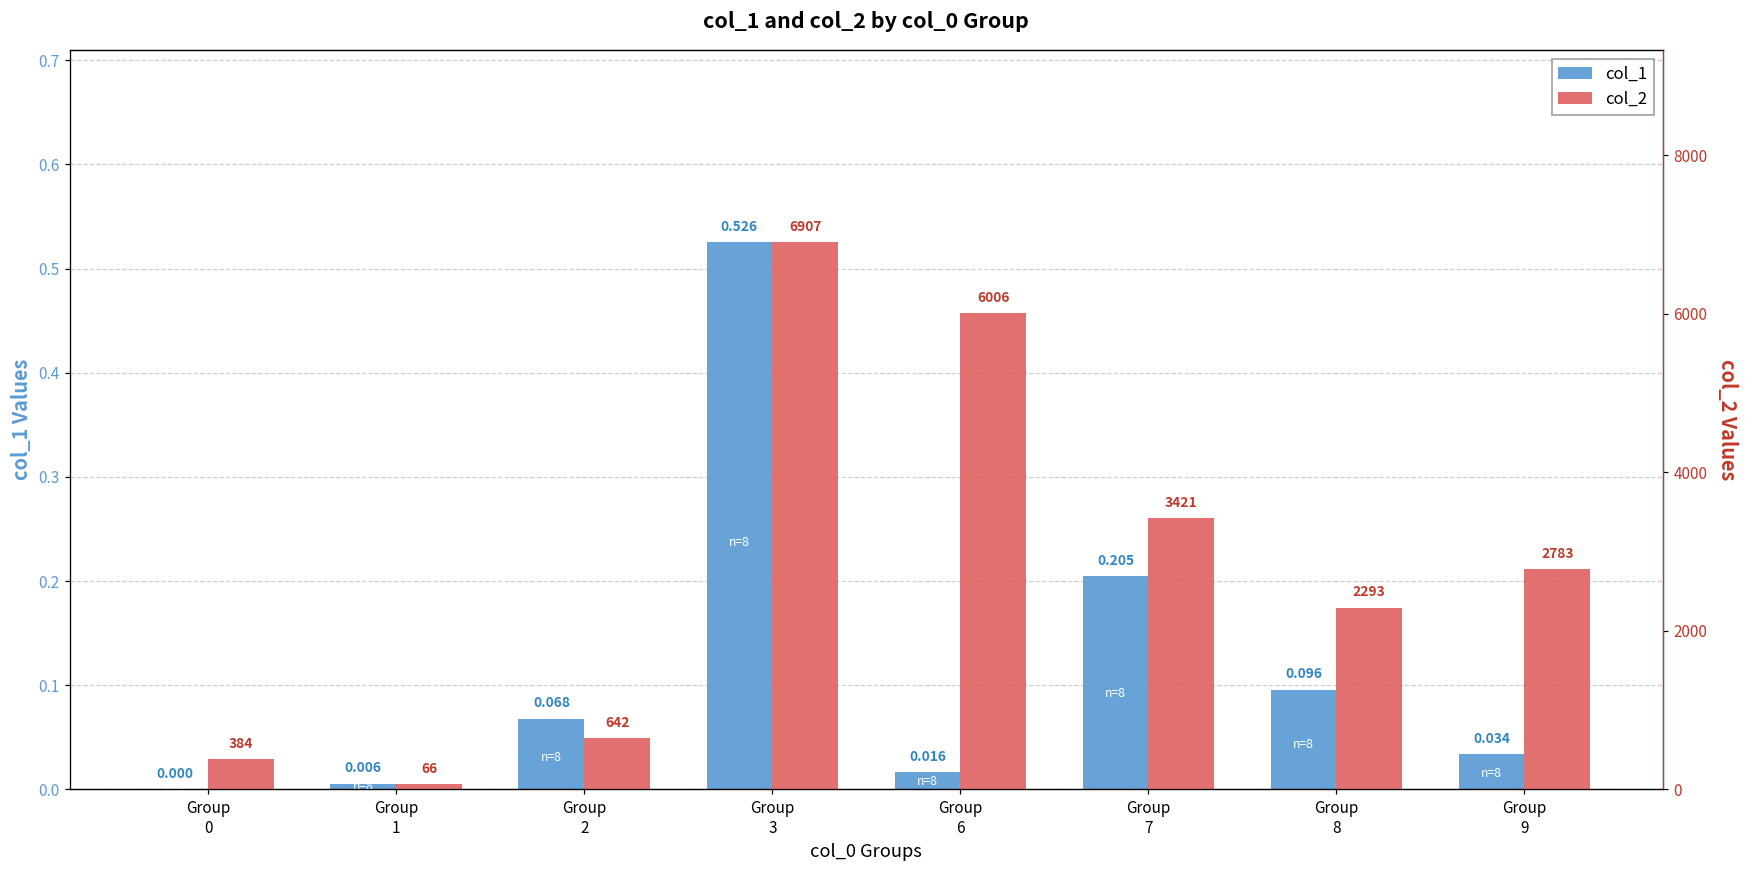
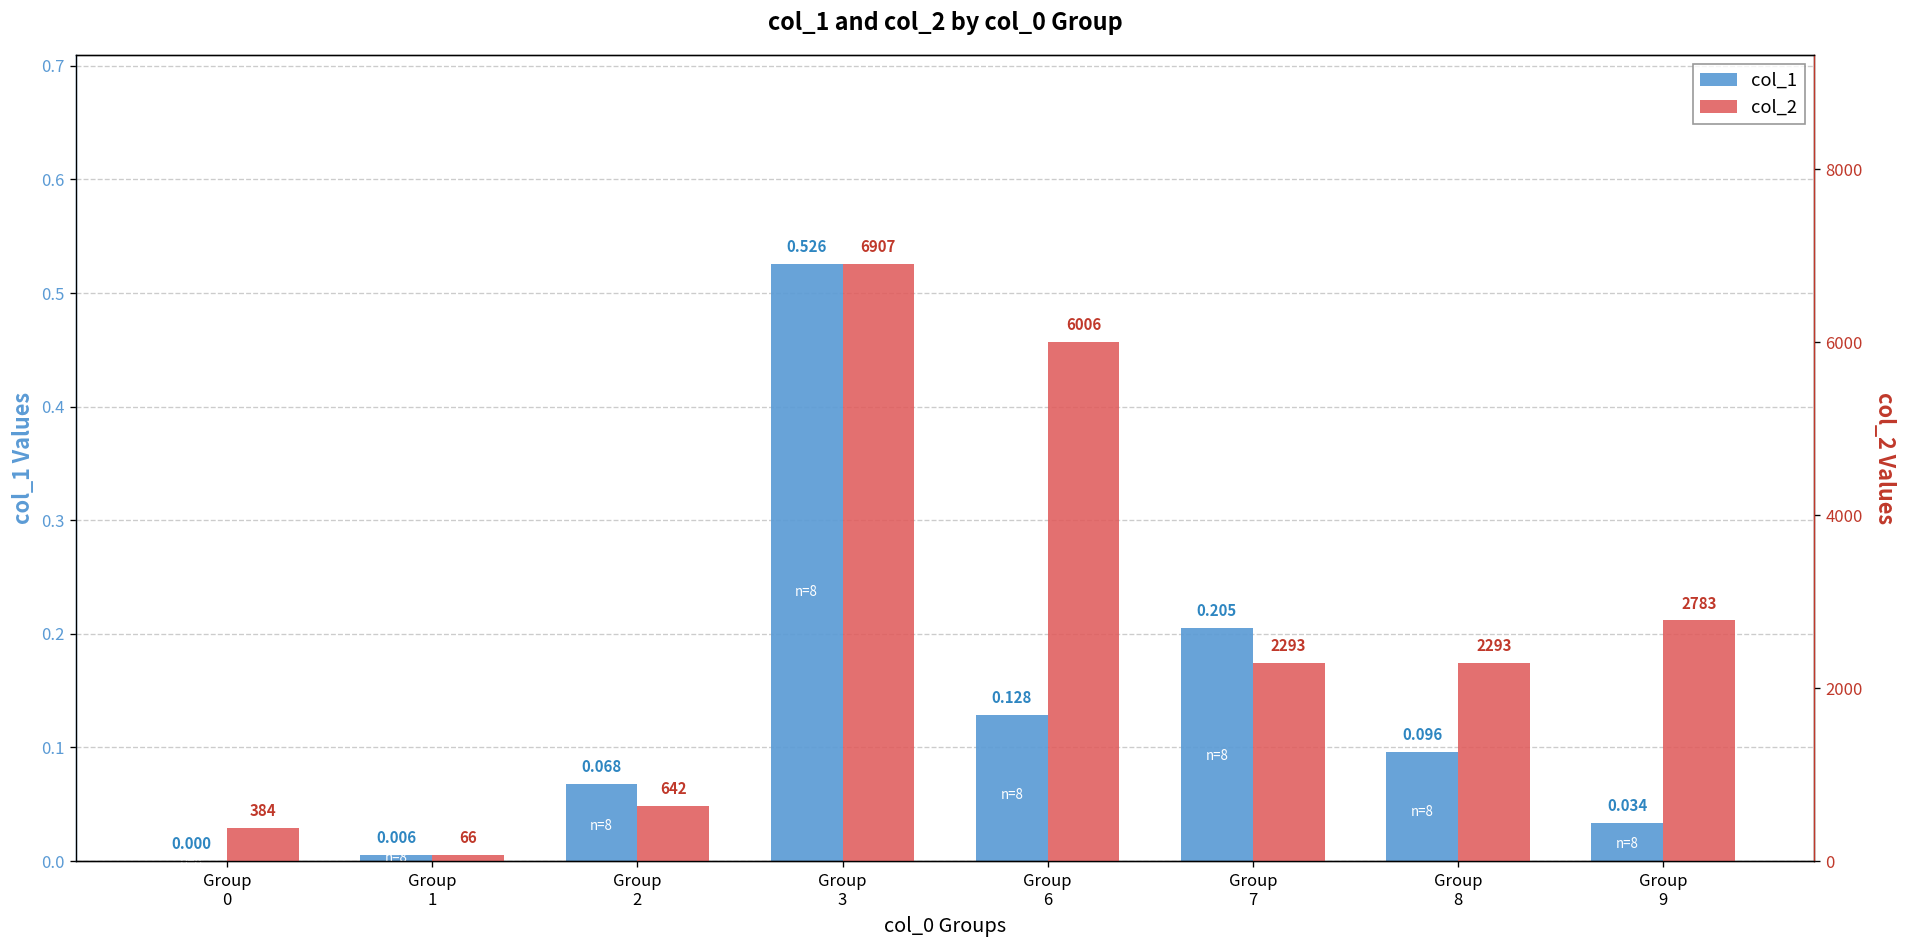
col_1, Group 6: 0.016 -> 0.128
col_2, Group 7: 3421 -> 2293
